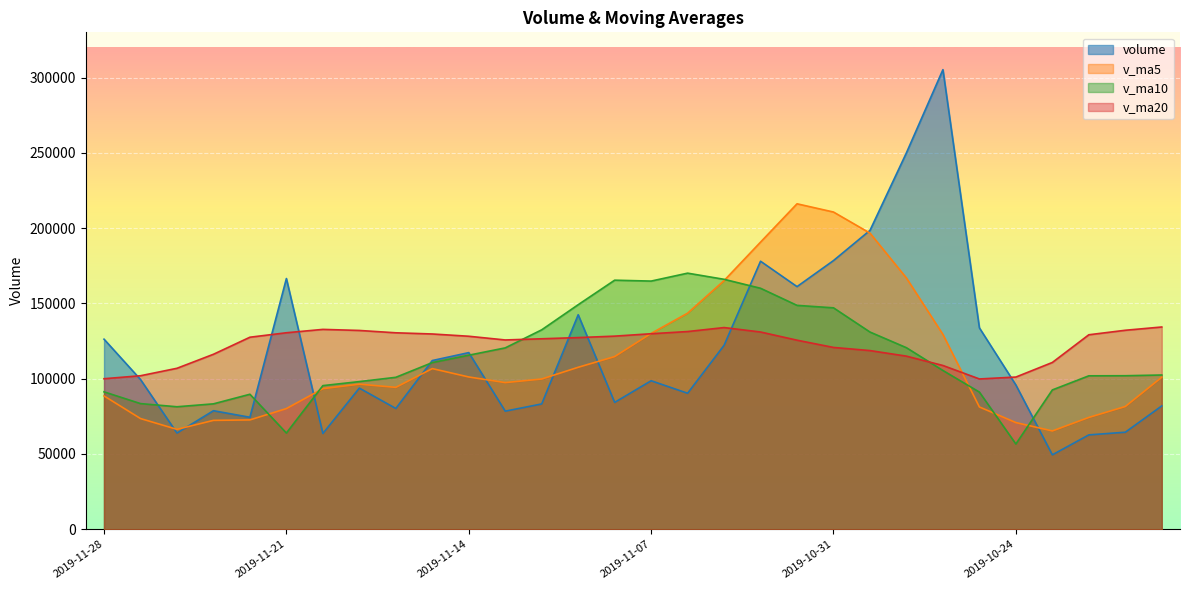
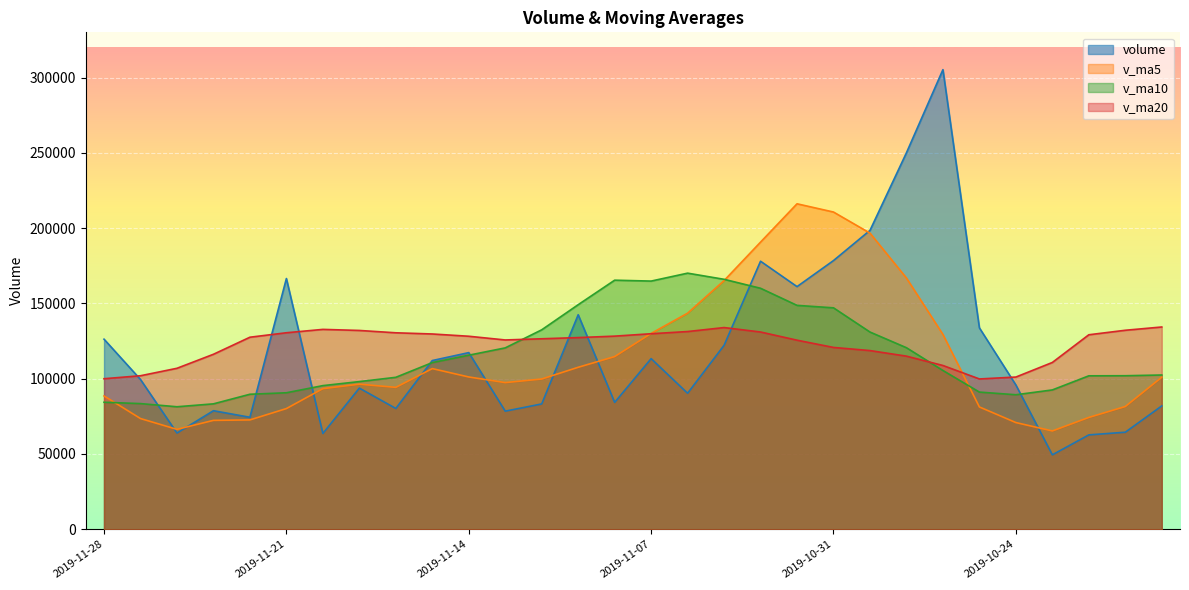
v_ma10, 2019-11-28: 91000 -> 84000
v_ma10, 2019-11-21: 64000 -> 91000
volume, 2019-11-07: 99000 -> 113000
v_ma10, 2019-10-24: 57000 -> 89000
